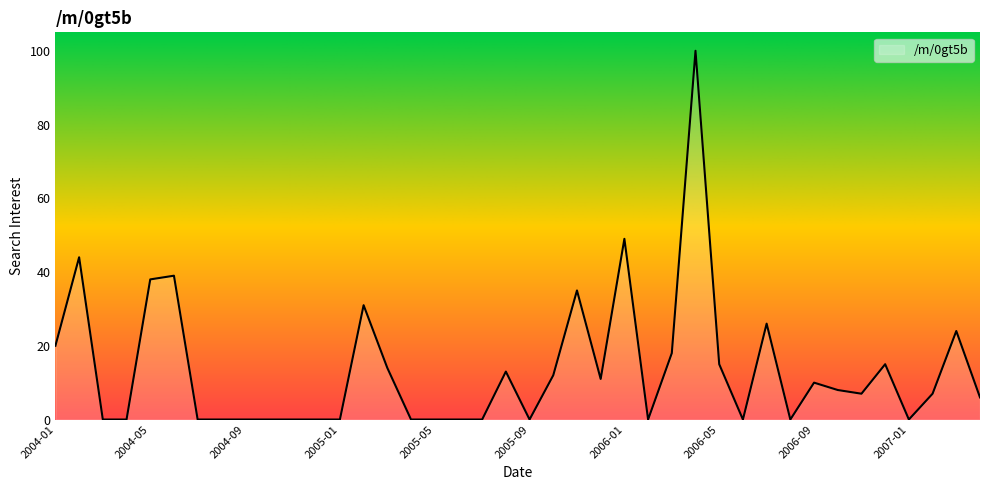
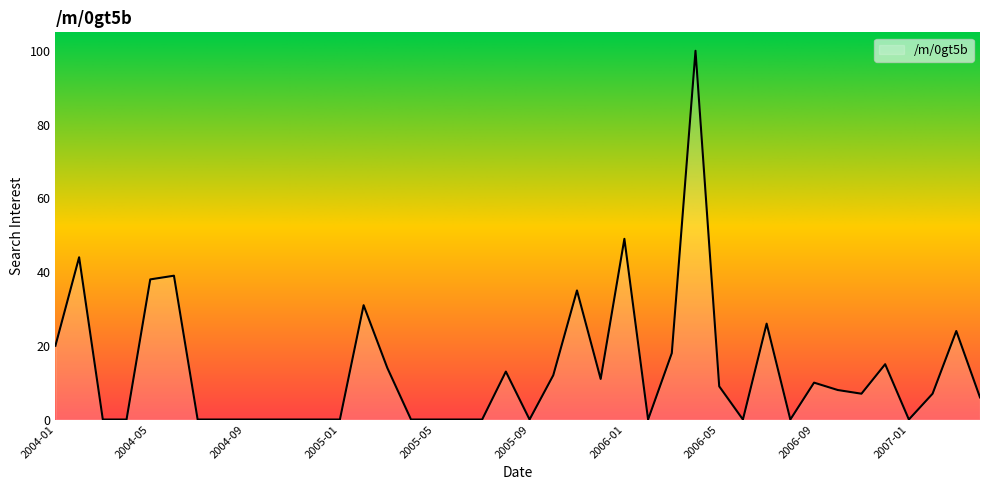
2006-05: 15 -> 9
